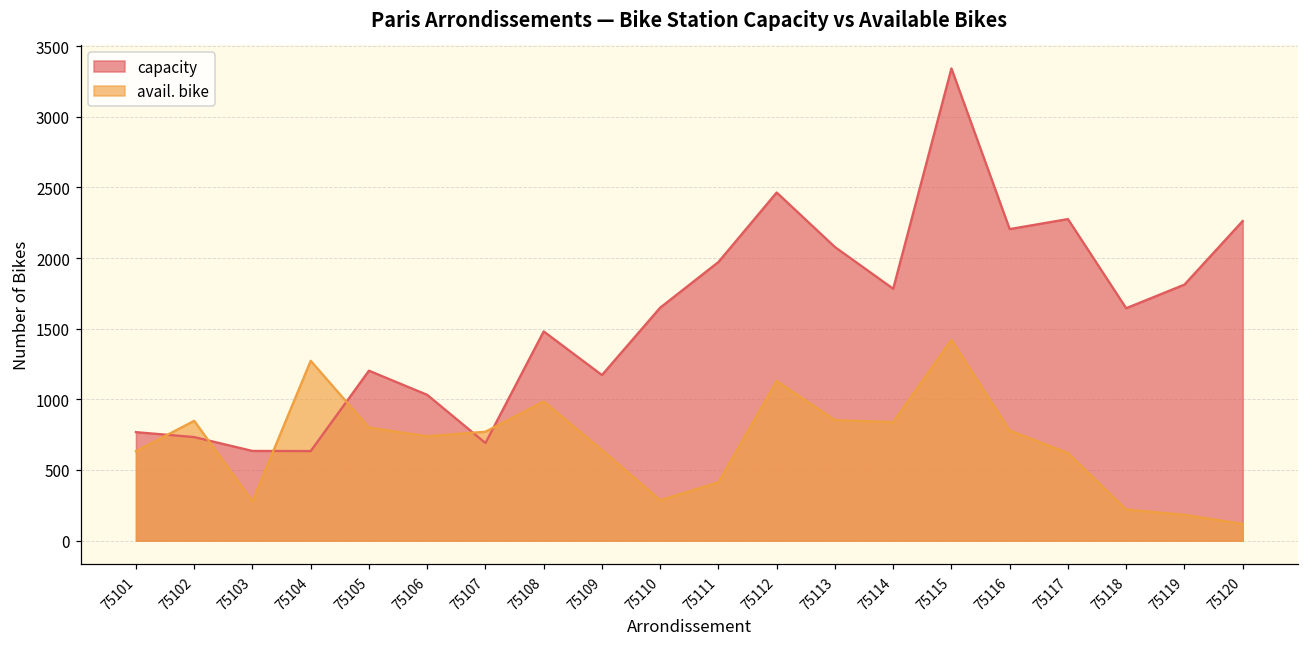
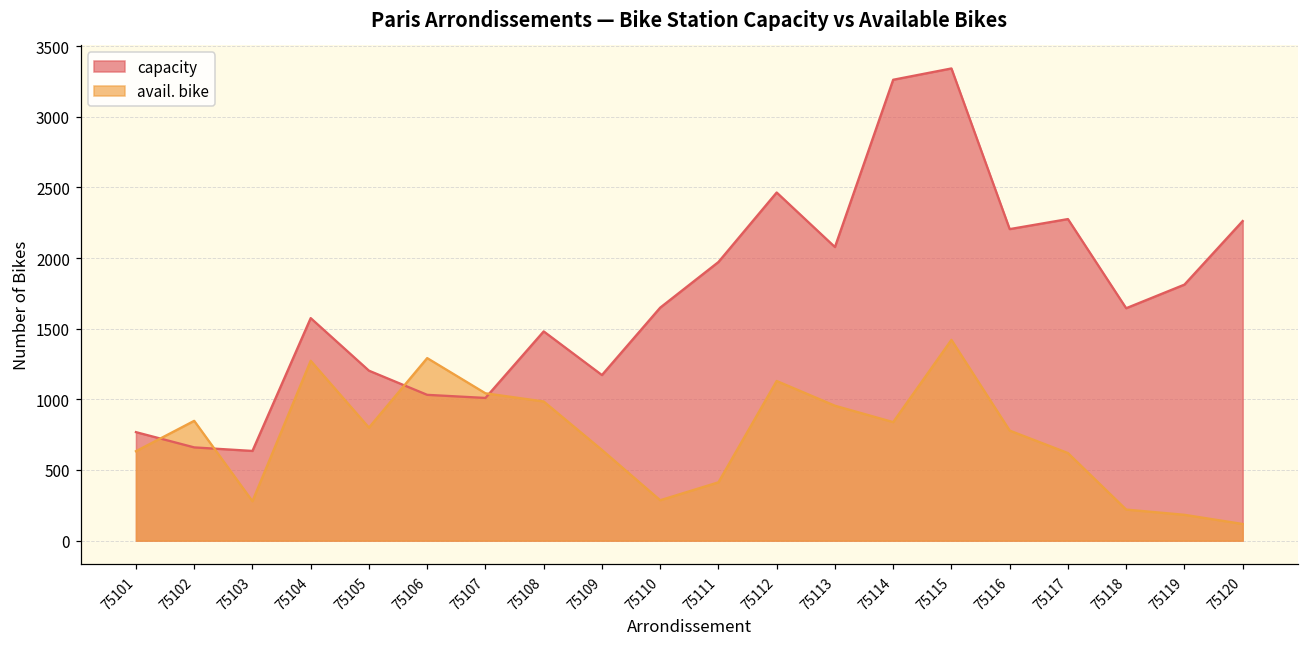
capacity, 75102: 730 -> 660
capacity, 75104: 630 -> 1580
avail. bike, 75106: 740 -> 1290
capacity, 75107: 690 -> 1010
avail. bike, 75107: 770 -> 1040
avail. bike, 75113: 850 -> 960
capacity, 75114: 1780 -> 3260
